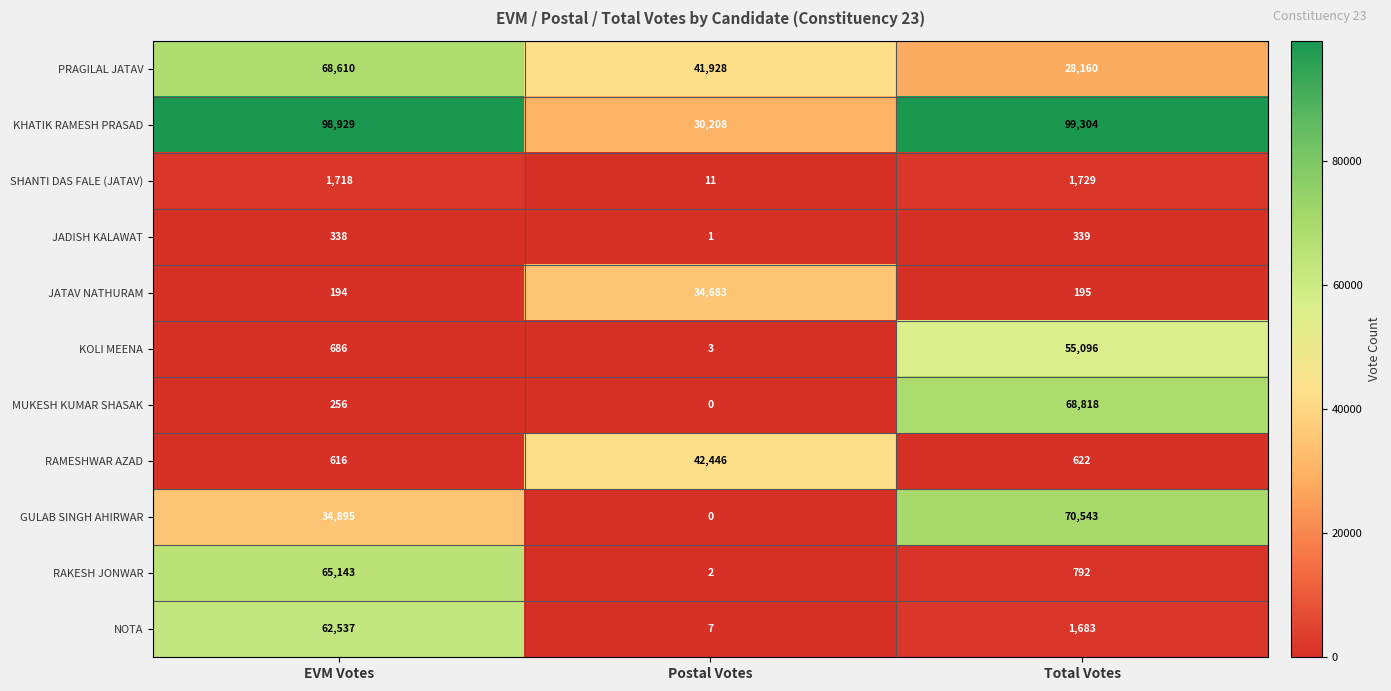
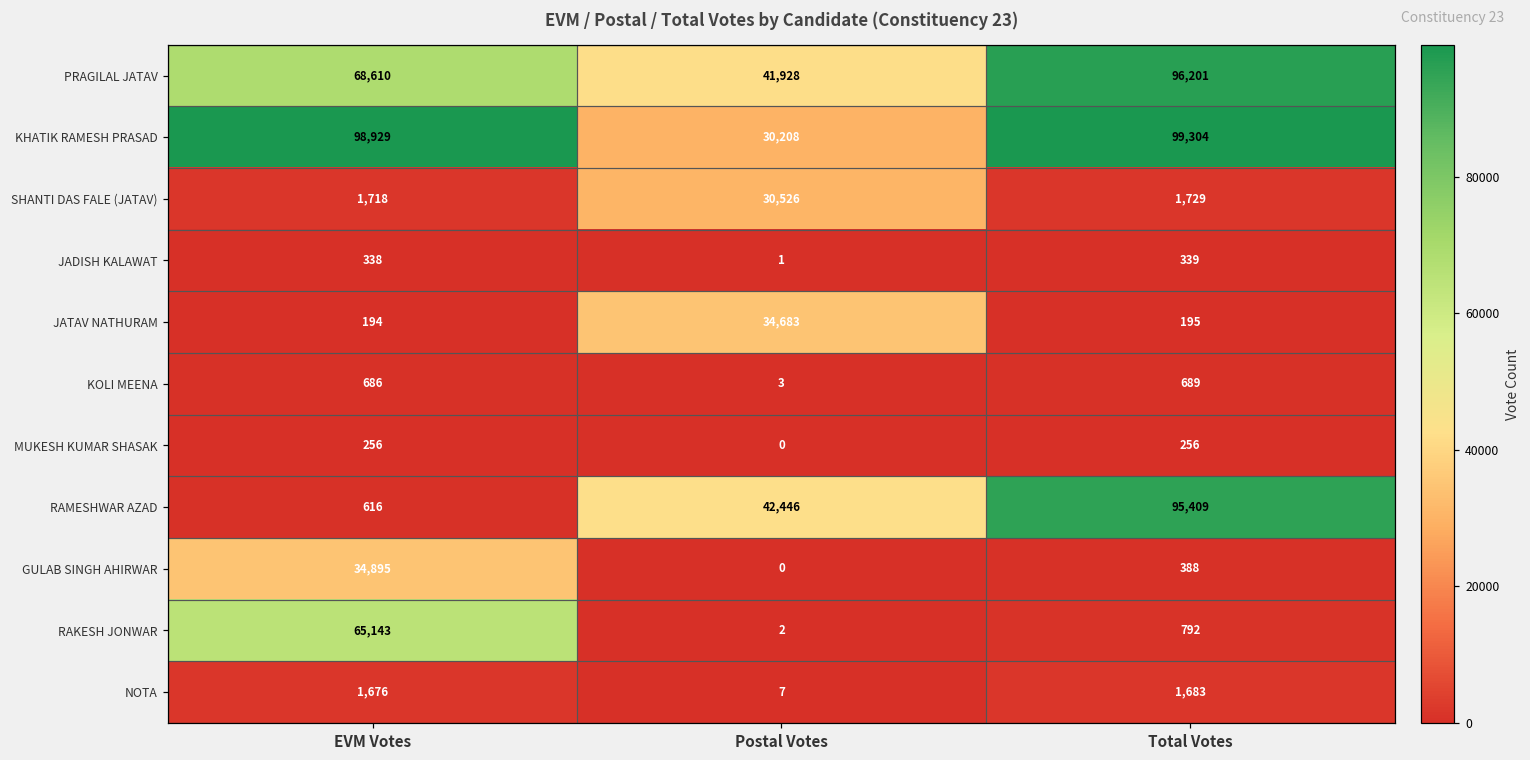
PRAGILAL JATAV, Total Votes: 28,160 -> 96,201
SHANTI DAS FALE (JATAV), Postal Votes: 11 -> 30,526
KOLI MEENA, Total Votes: 55,096 -> 689
MUKESH KUMAR SHASAK, Total Votes: 68,818 -> 256
RAMESHWAR AZAD, Total Votes: 622 -> 95,409
GULAB SINGH AHIRWAR, Total Votes: 70,543 -> 388
NOTA, EVM Votes: 62,537 -> 1,676
